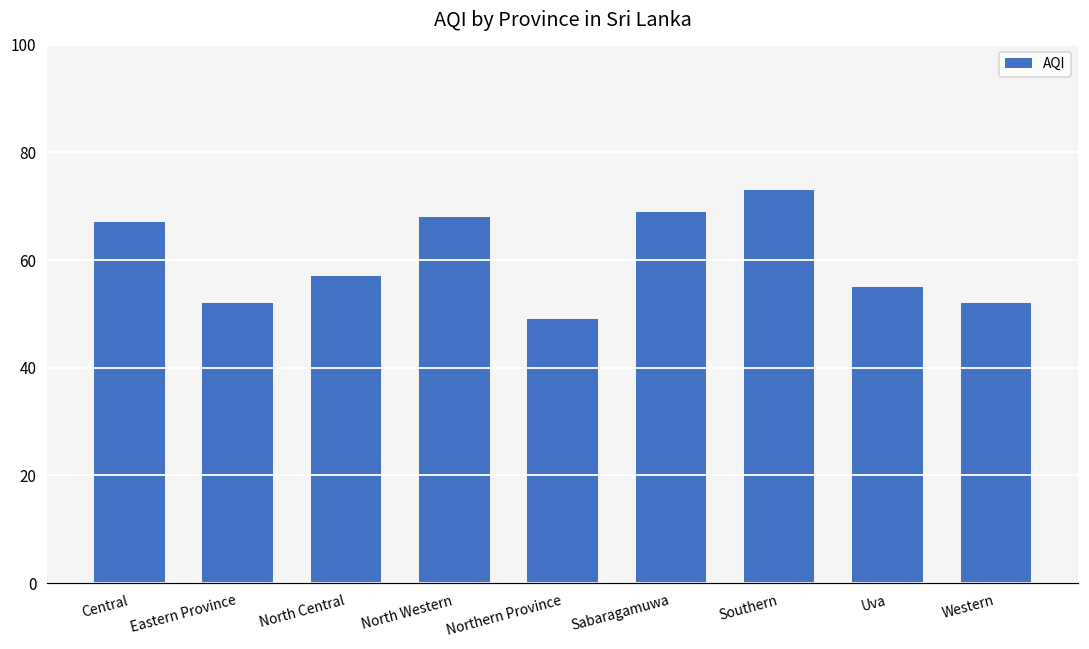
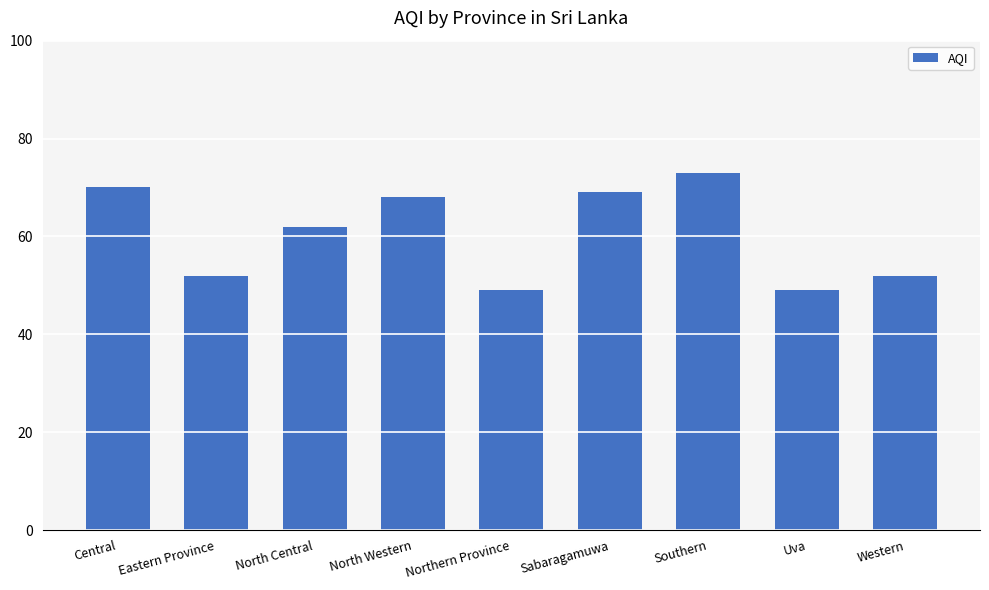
Central: 67 -> 70
North Central: 57 -> 62
Uva: 55 -> 49
